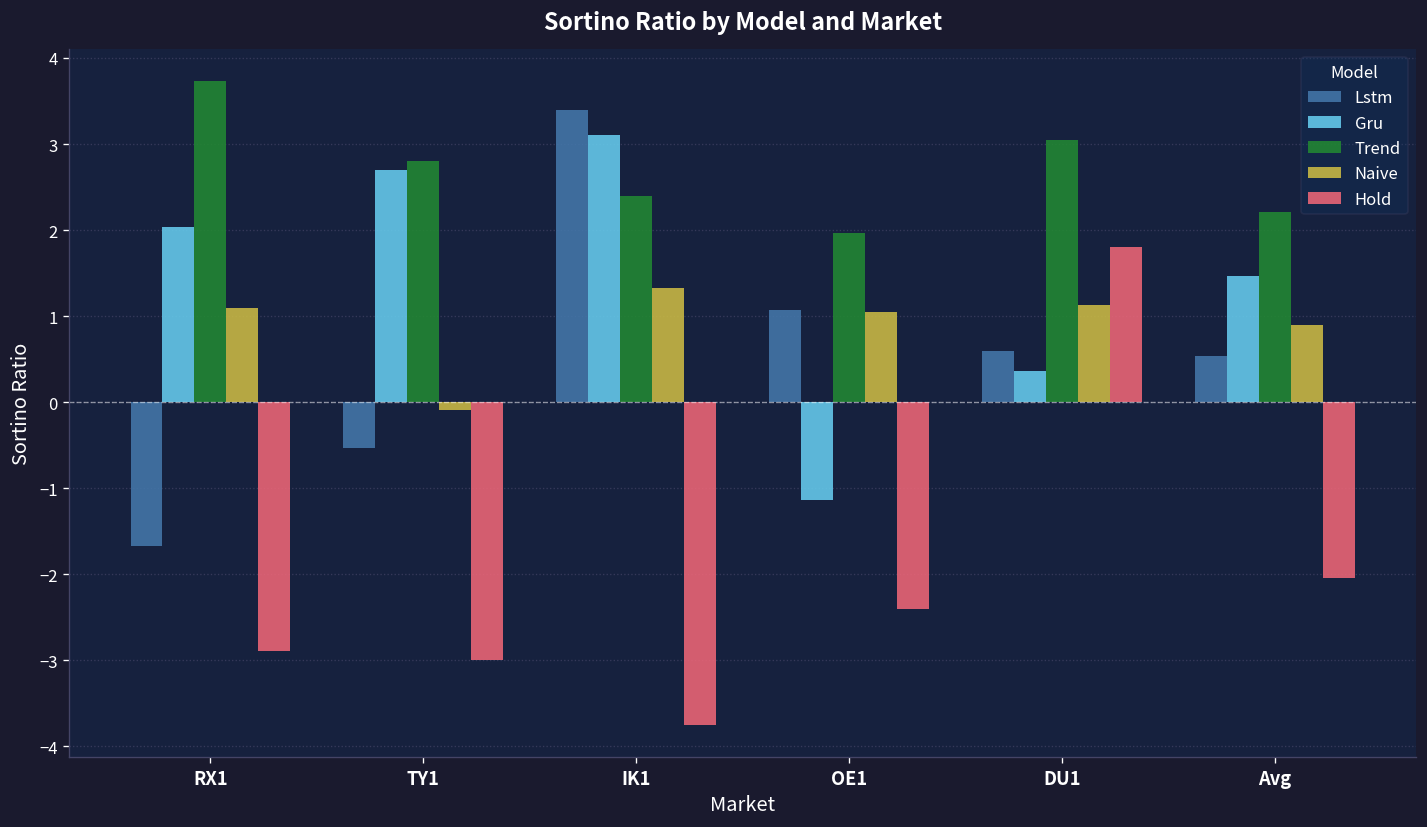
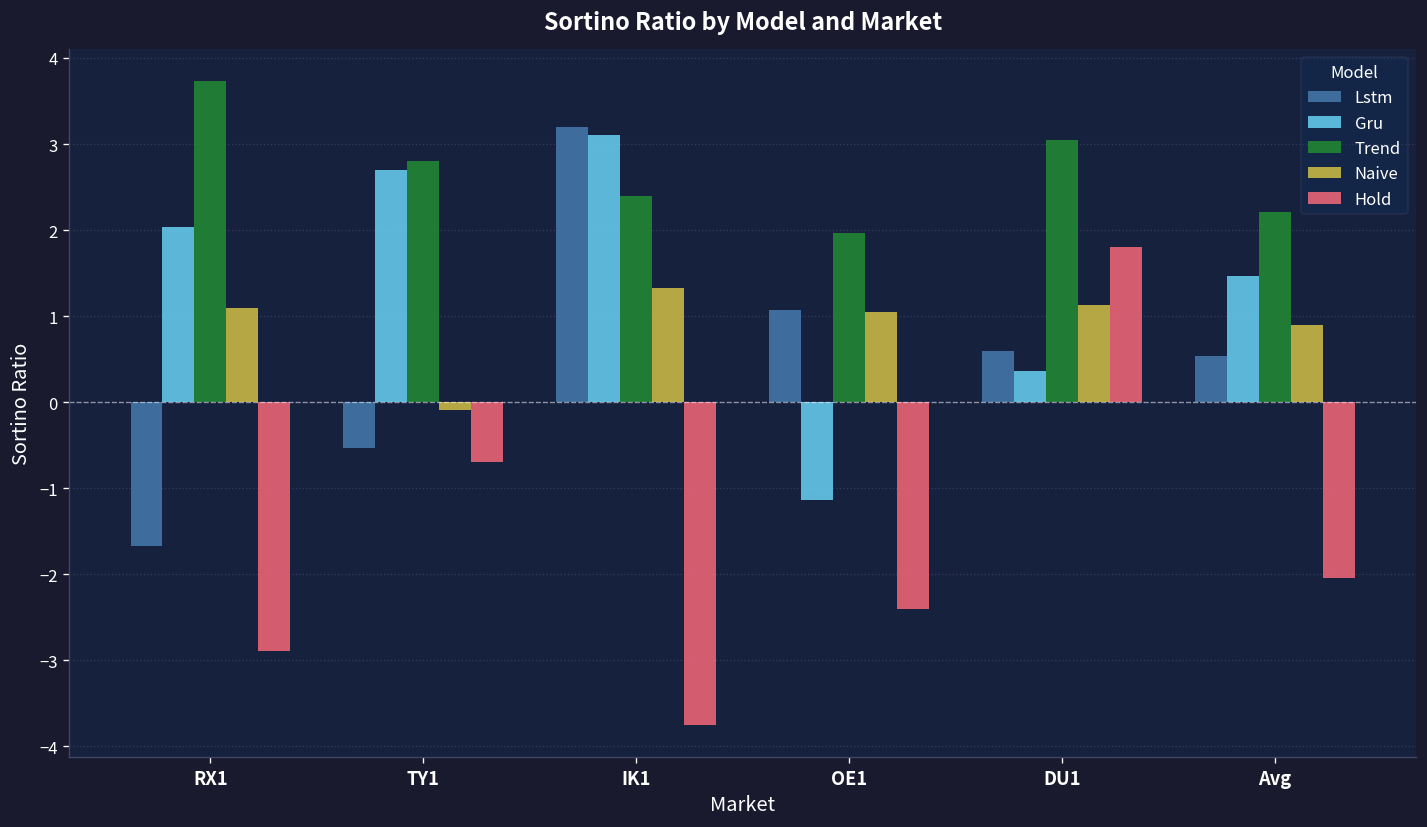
Hold, TY1: -3.0 -> -0.7
Lstm, IK1: 3.4 -> 3.2
